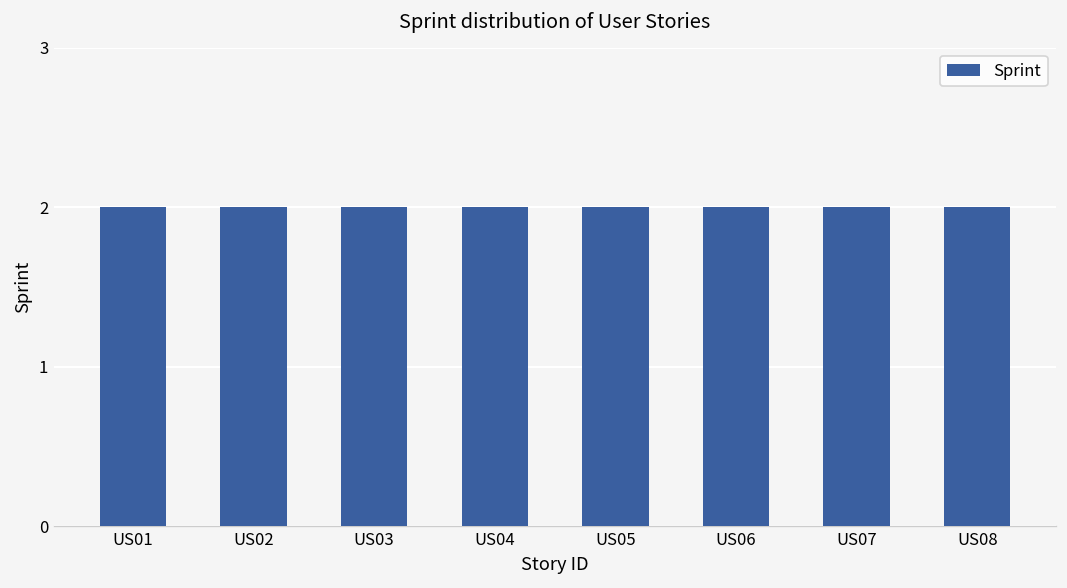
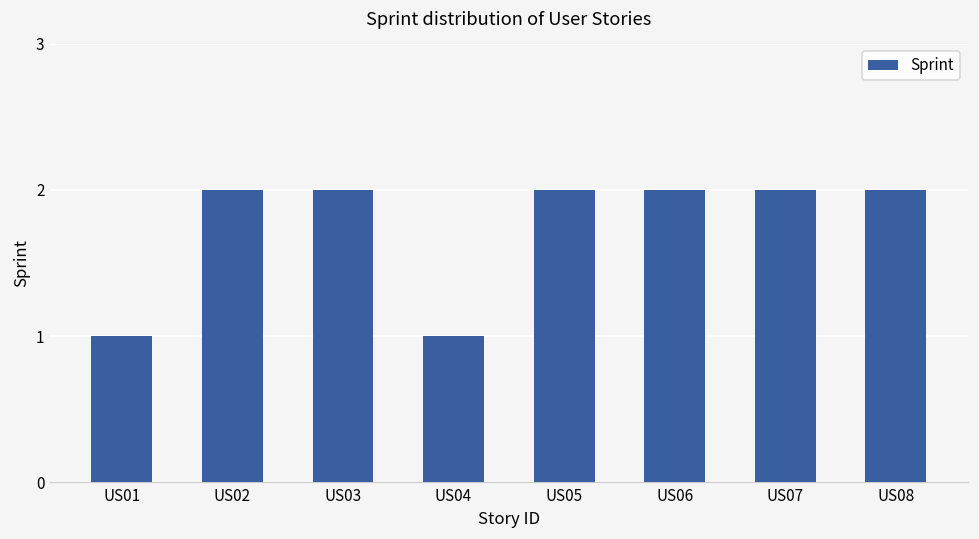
US01: 2 -> 1
US04: 2 -> 1
